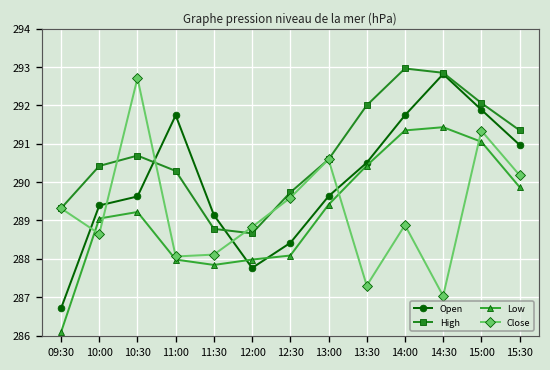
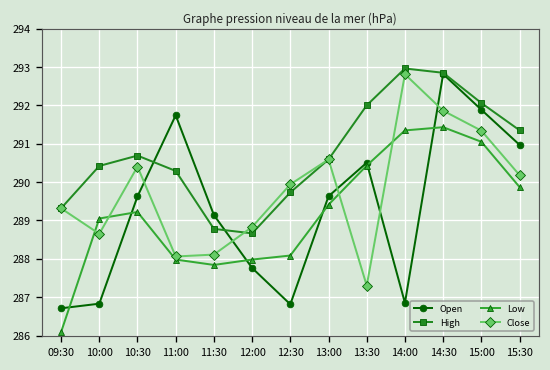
Open, 10:00: 289.4 -> 286.8
Close, 10:30: 292.7 -> 290.4
Open, 12:30: 288.4 -> 286.8
Close, 12:30: 289.6 -> 289.9
Open, 14:00: 291.7 -> 286.9
Close, 14:00: 288.9 -> 292.8
Close, 14:30: 287.0 -> 291.9
